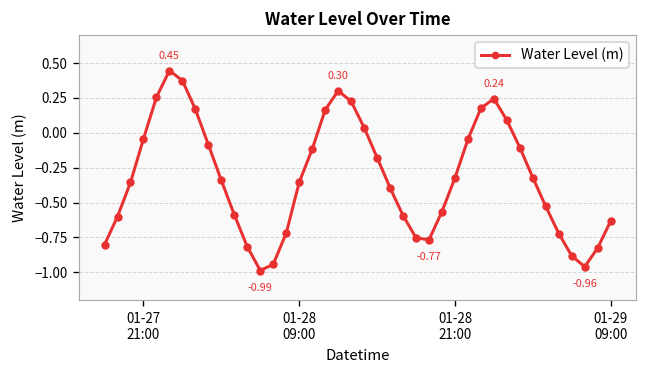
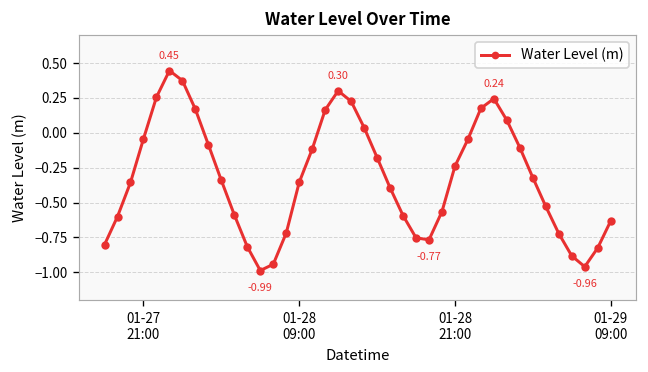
01-28 21:00: -0.32 -> -0.24
